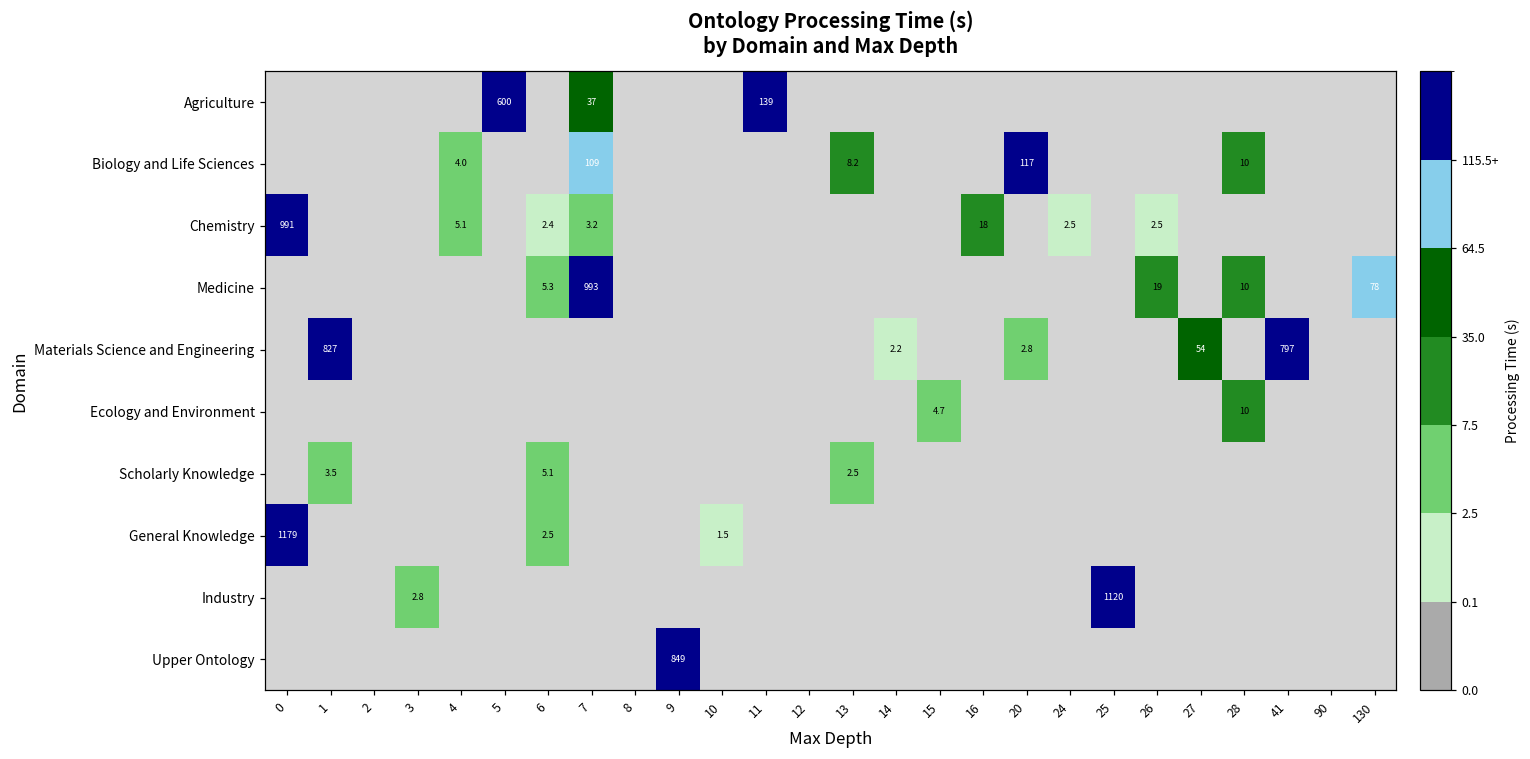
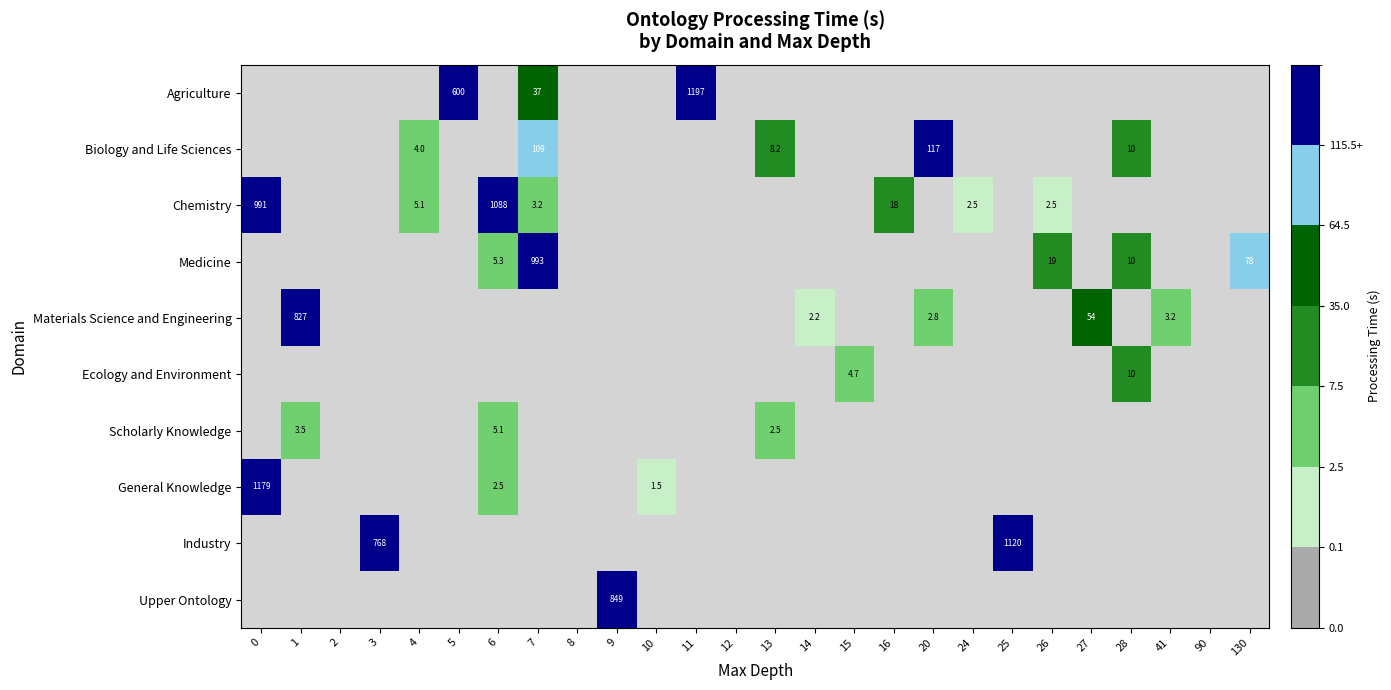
Agriculture, 11: 139 -> 1197
Chemistry, 6: 2.4 -> 1088
Materials Science and Engineering, 41: 797 -> 3.2
Industry, 3: 2.8 -> 768
